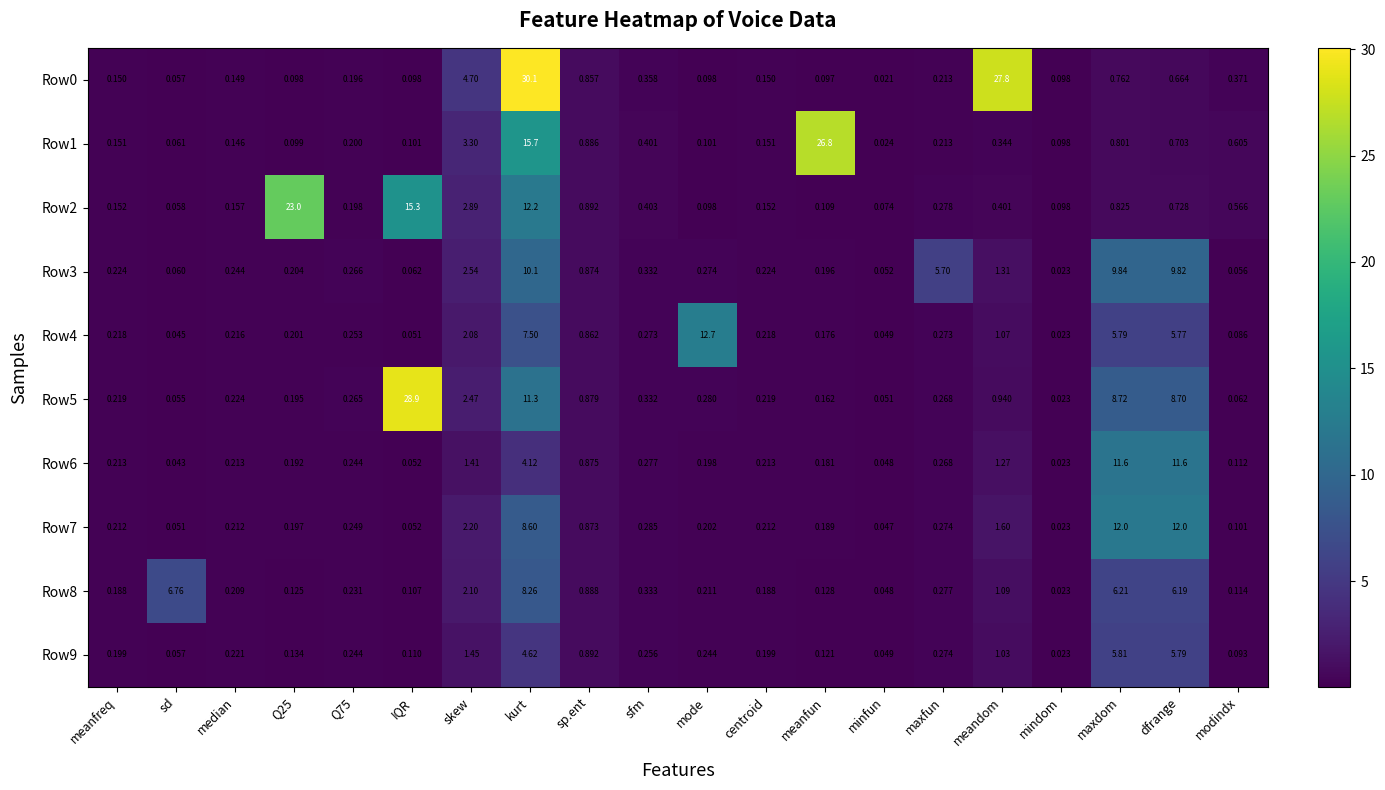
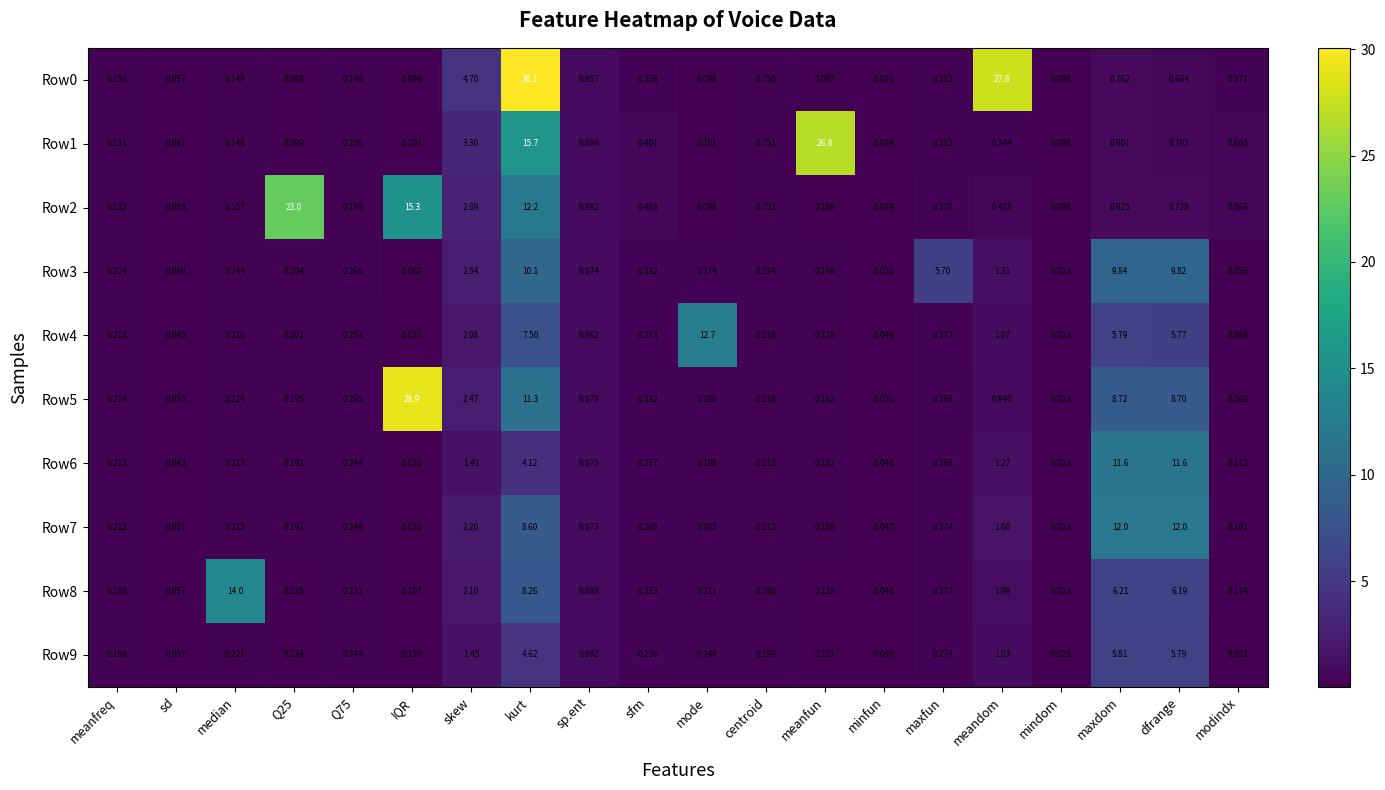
Row8, sd: 6.76 -> 0.057
Row8, median: 0.209 -> 14.0
